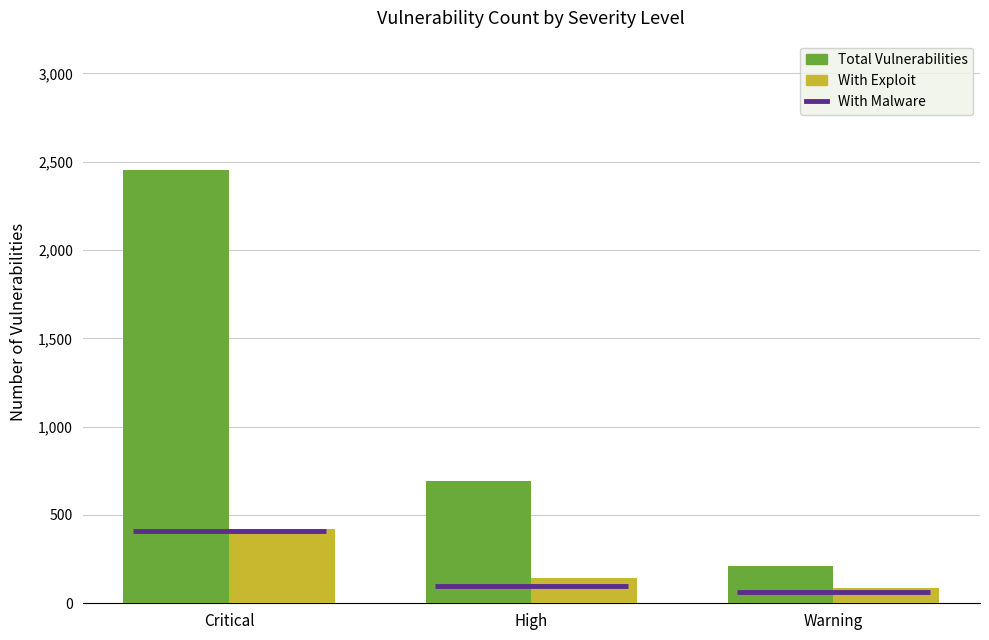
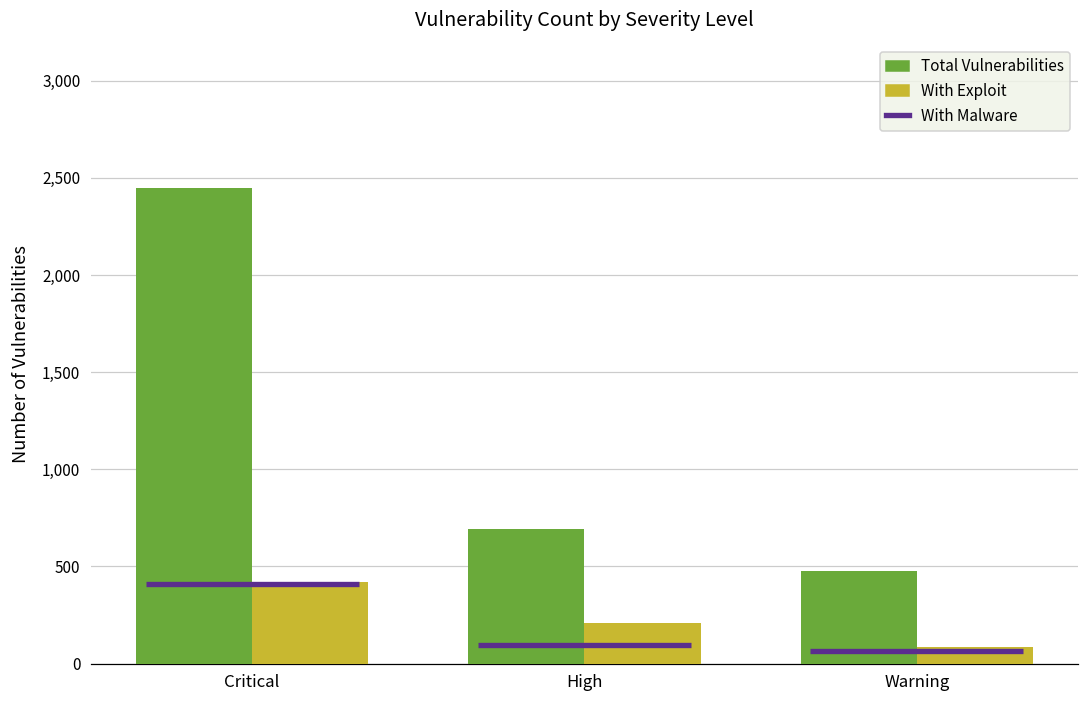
With Exploit, High: 150 -> 210
Total Vulnerabilities, Warning: 210 -> 480
